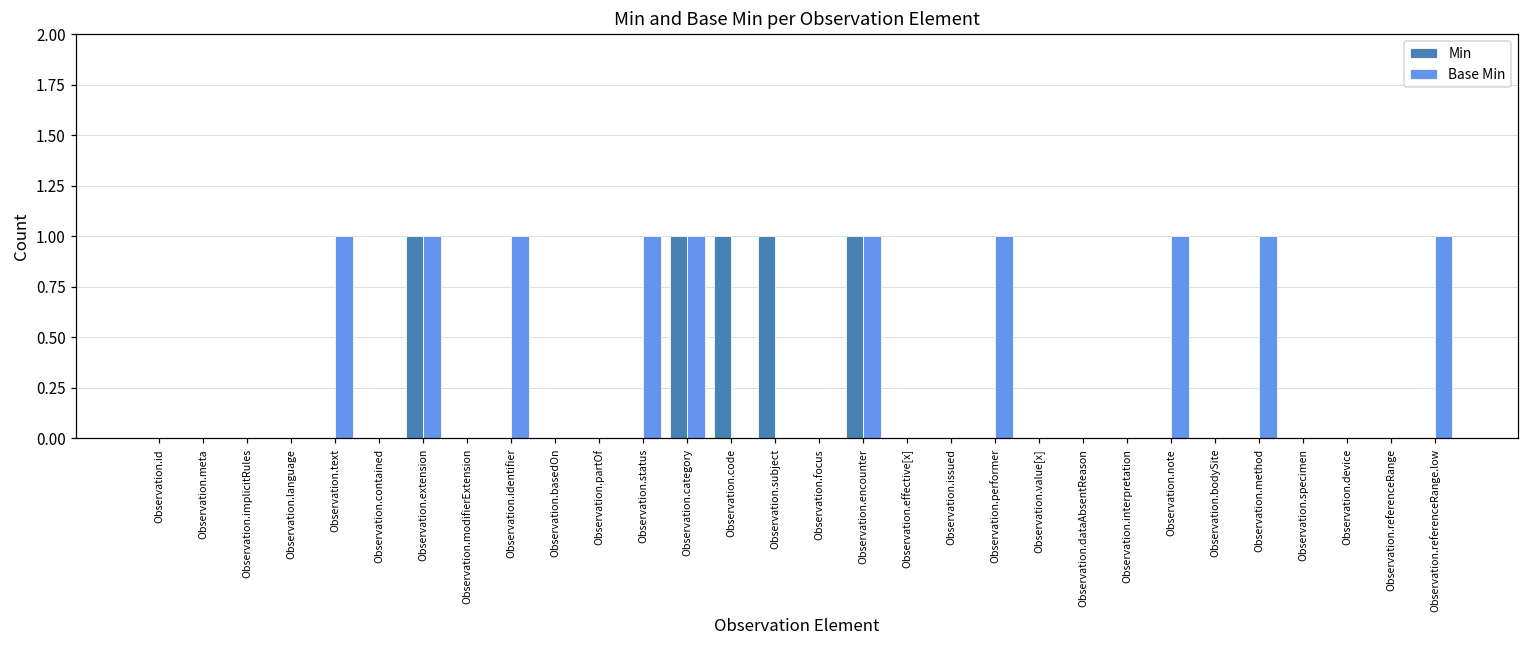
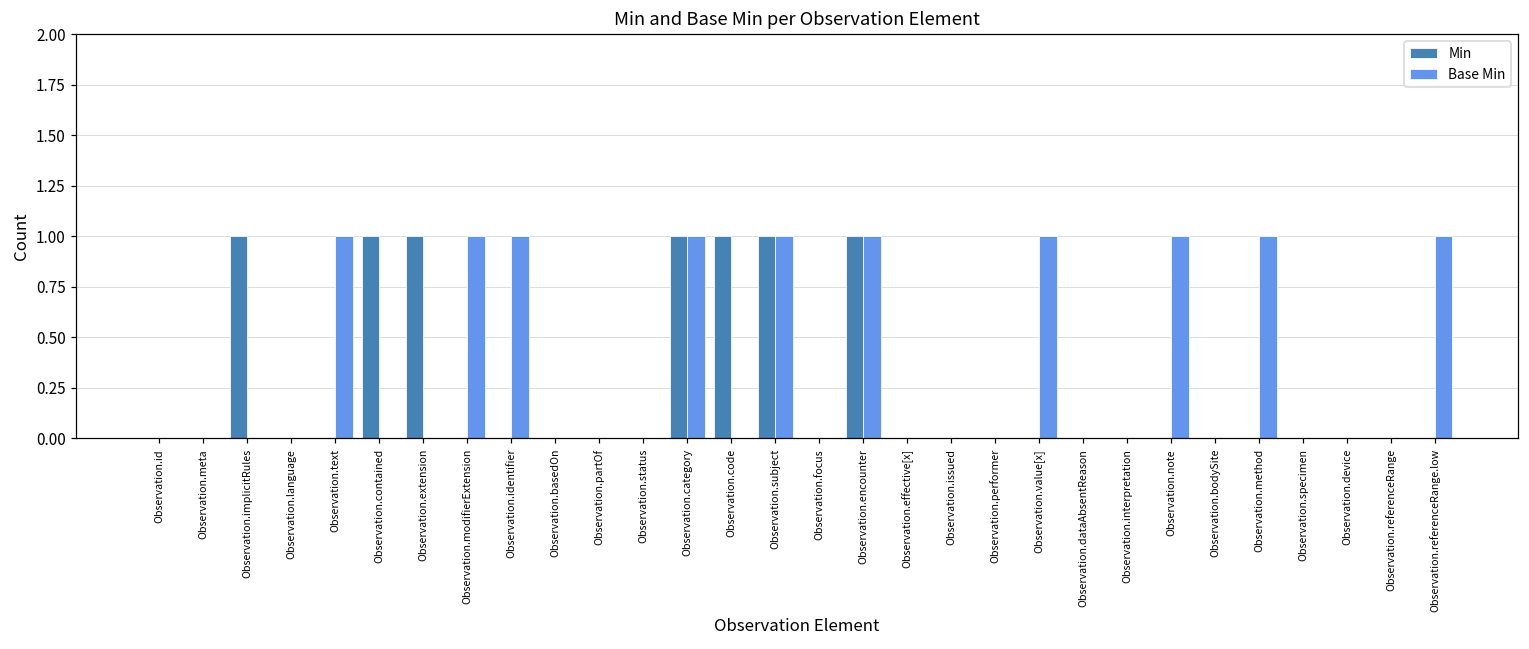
Min, Observation.implicitRules: 0 -> 1
Min, Observation.contained: 0 -> 1
Base Min, Observation.extension: 1 -> 0
Base Min, Observation.modifierExtension: 0 -> 1
Base Min, Observation.status: 1 -> 0
Base Min, Observation.subject: 0 -> 1
Base Min, Observation.performer: 1 -> 0
Base Min, Observation.value[x]: 0 -> 1
